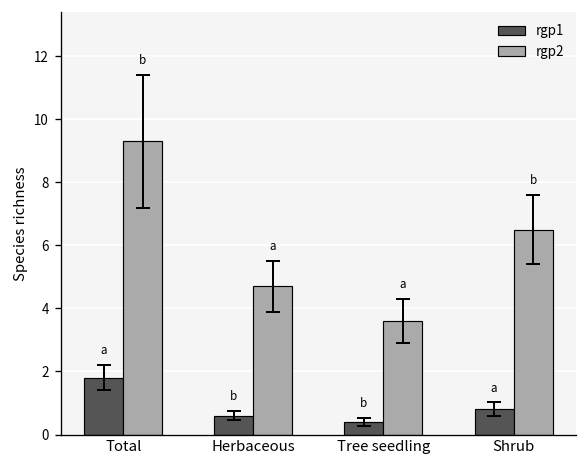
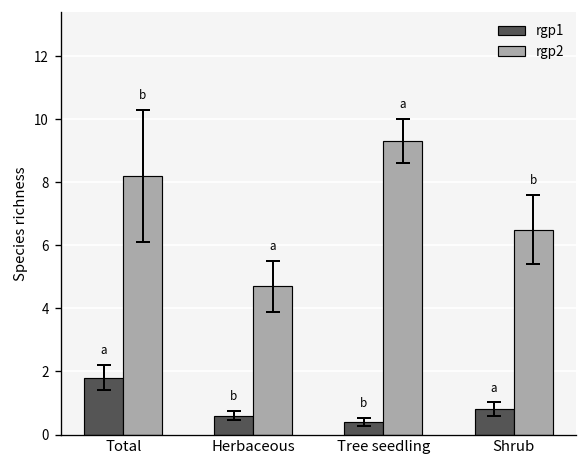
rgp2, Total: 9.3 -> 8.2
rgp2, Tree seedling: 3.6 -> 9.3
